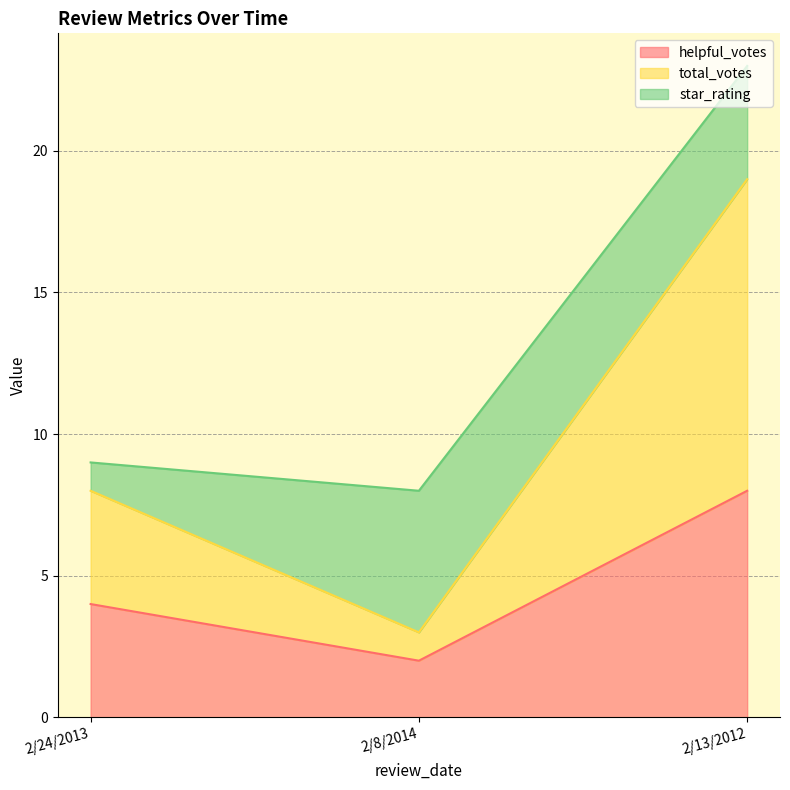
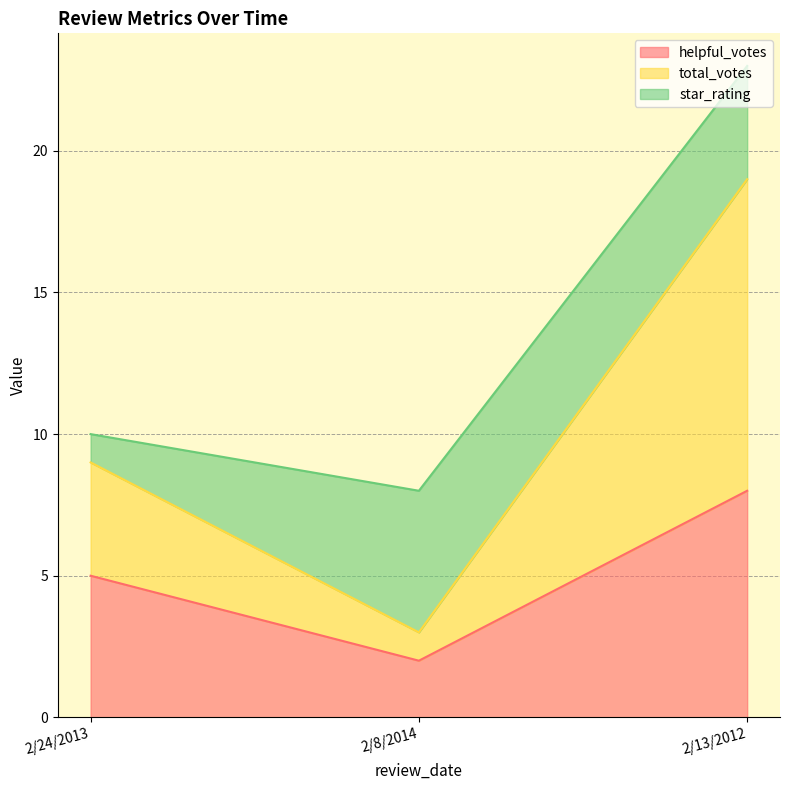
helpful_votes, 2/24/2013: 4 -> 5
